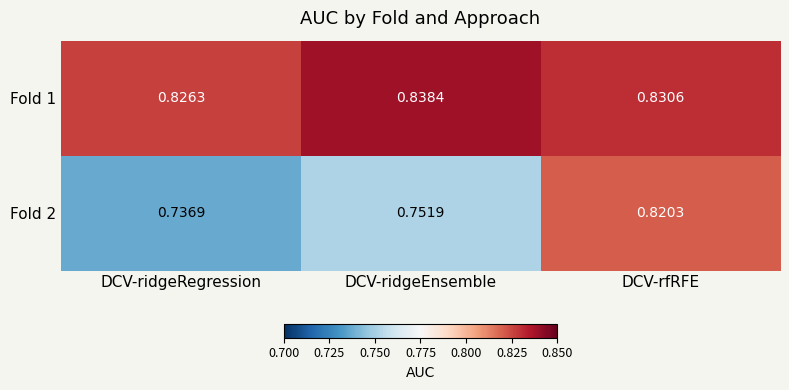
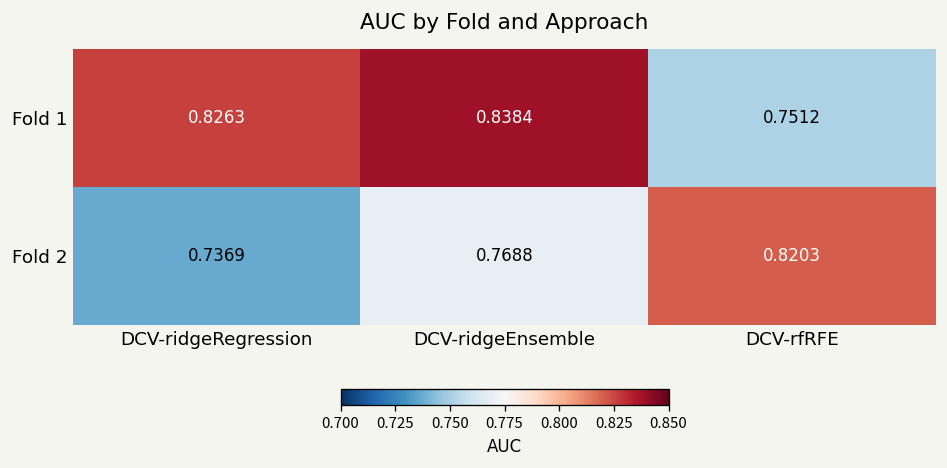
Fold 1, DCV-rfRFE: 0.8306 -> 0.7512
Fold 2, DCV-ridgeEnsemble: 0.7519 -> 0.7688
